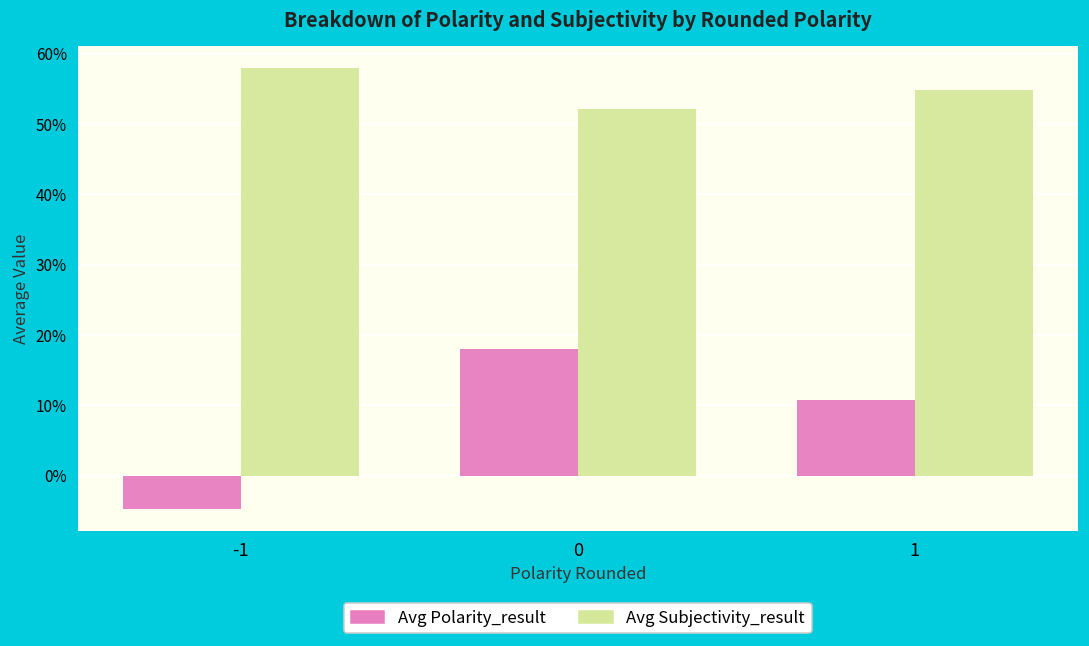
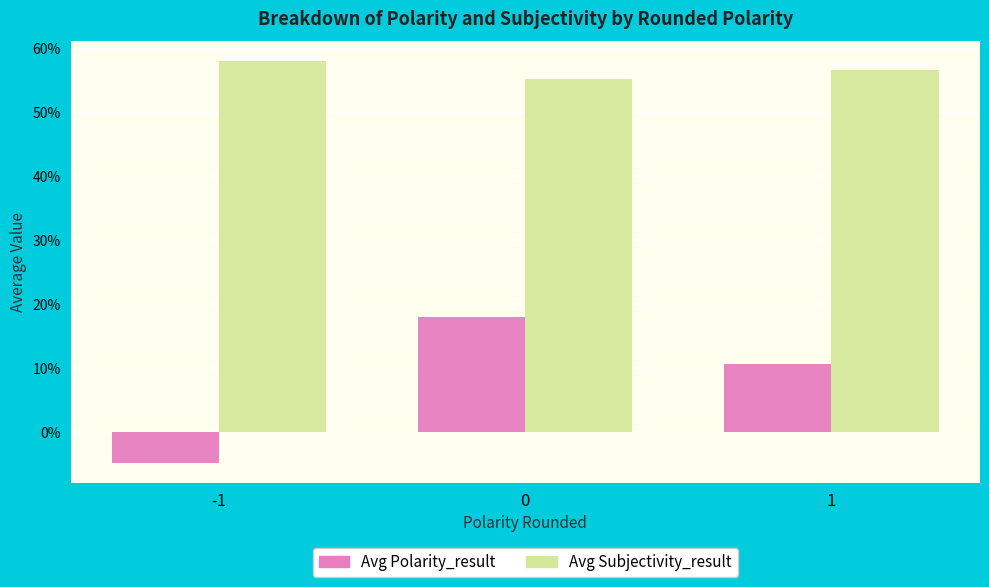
Avg Subjectivity_result, 0: 52% -> 55%
Avg Subjectivity_result, 1: 55% -> 57%
